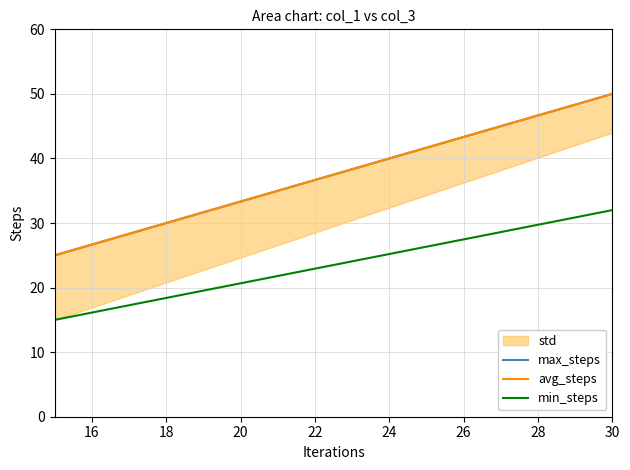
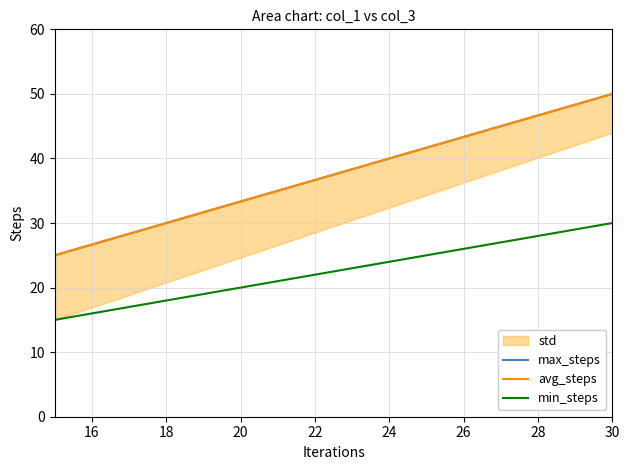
min_steps, 30: 32 -> 30
